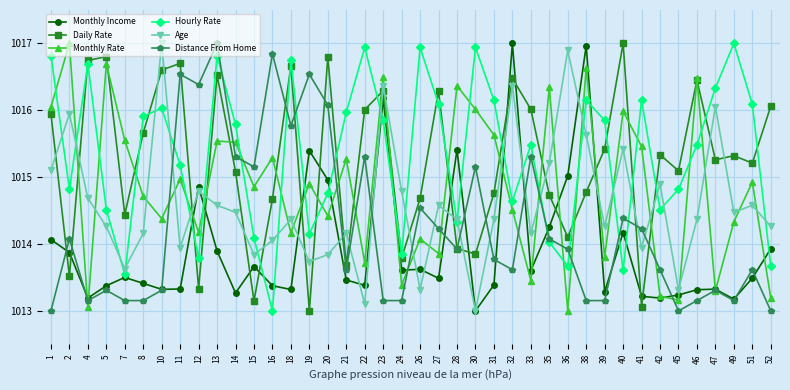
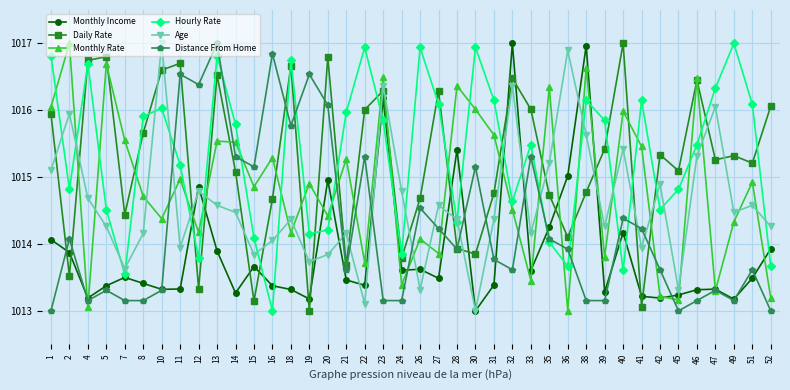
Monthly Income, 19: 1015.4 -> 1013.2
Hourly Rate, 20: 1014.8 -> 1014.2
Age, 46: 1014.4 -> 1015.3
